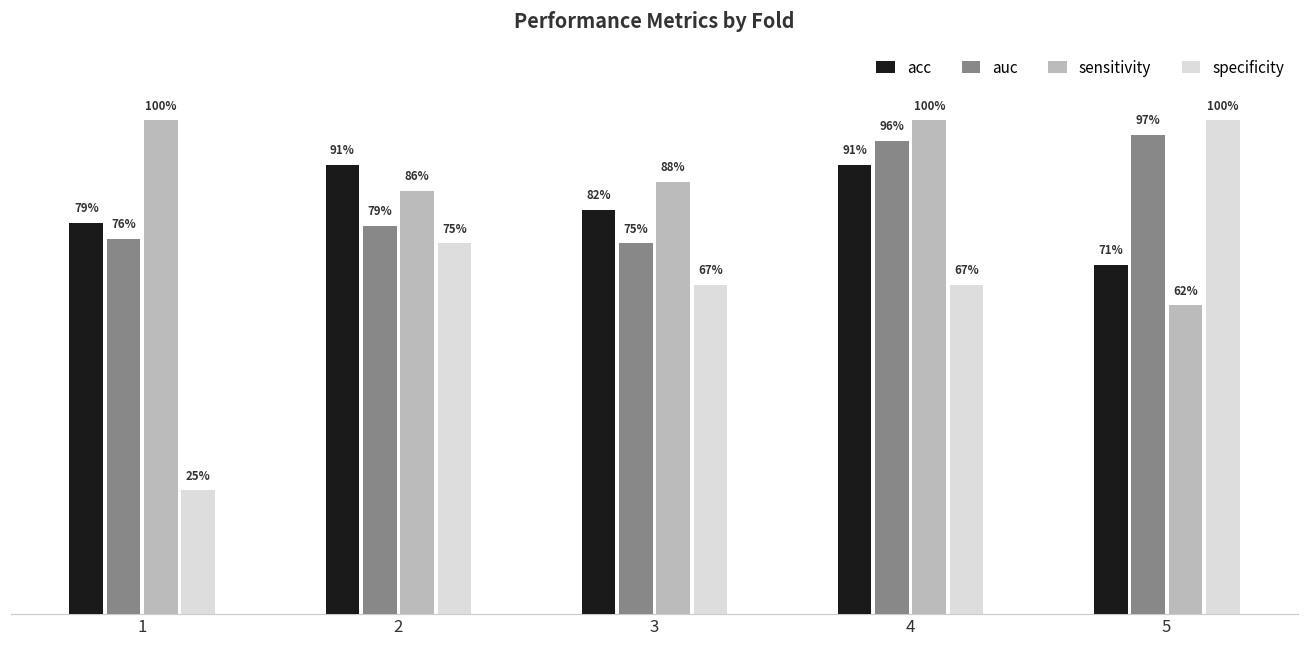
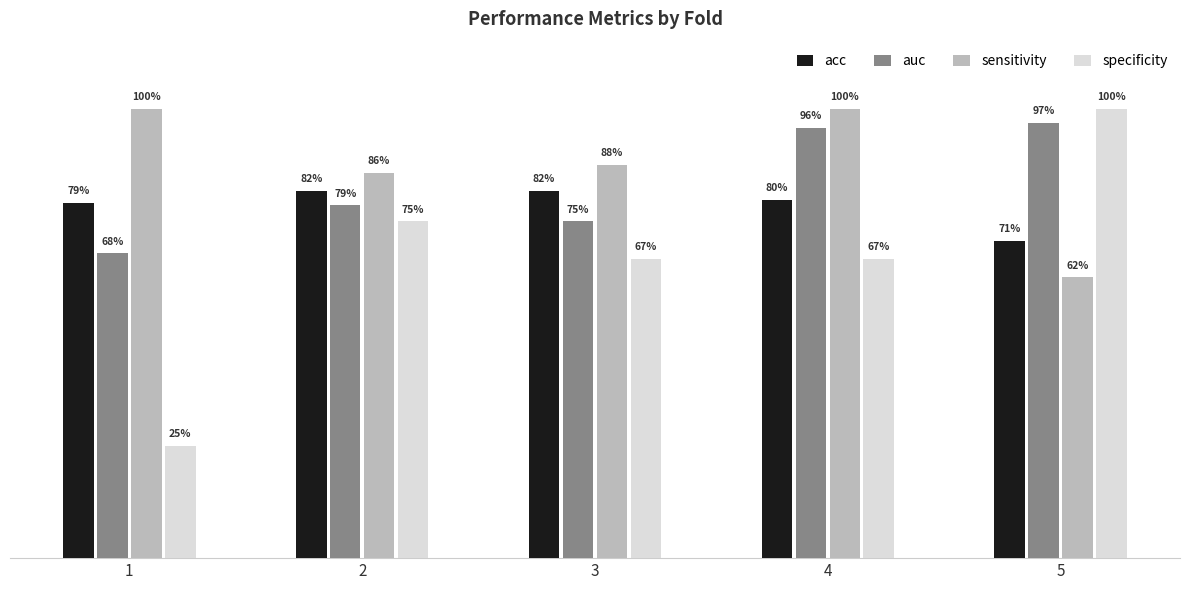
auc, 1: 76% -> 68%
acc, 2: 91% -> 82%
acc, 4: 91% -> 80%
